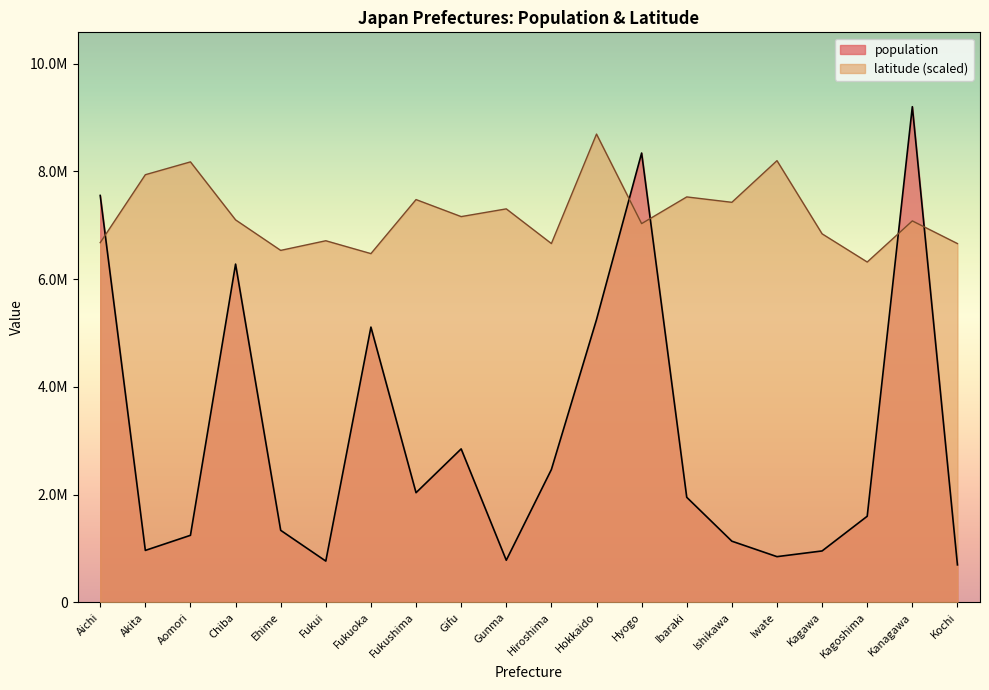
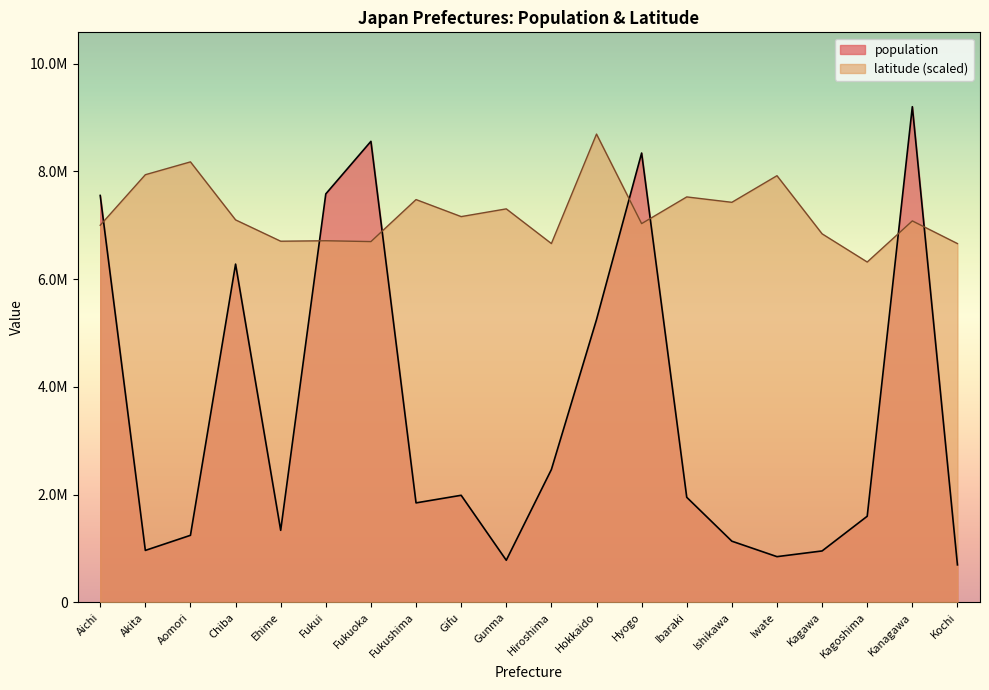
latitude (scaled), Aichi: 6700000 -> 7000000
latitude (scaled), Ehime: 6500000 -> 6700000
population, Fukui: 800000 -> 7600000
population, Fukuoka: 5100000 -> 8600000
latitude (scaled), Fukuoka: 6500000 -> 6700000
population, Fukushima: 2000000 -> 1800000
population, Gifu: 2800000 -> 2000000
latitude (scaled), Iwate: 8200000 -> 7900000
